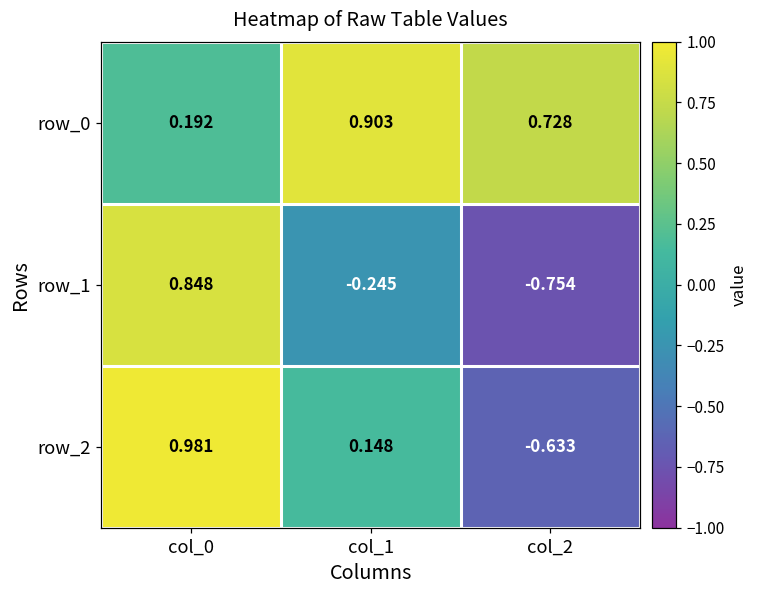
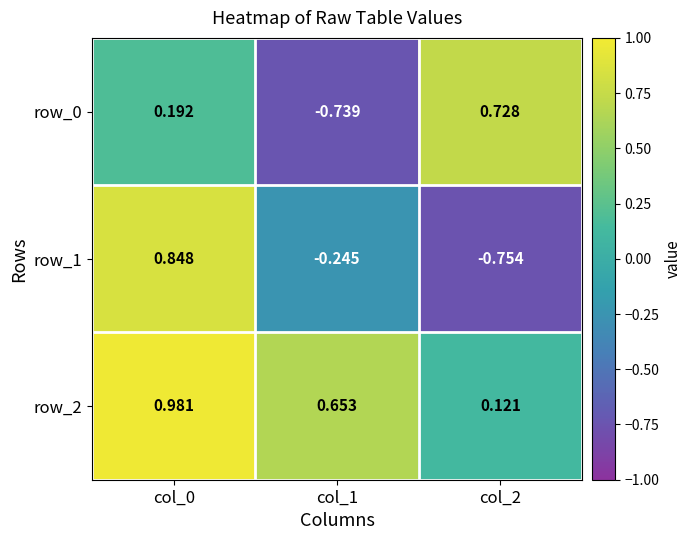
row_0, col_1: 0.903 -> -0.739
row_2, col_1: 0.148 -> 0.653
row_2, col_2: -0.633 -> 0.121
